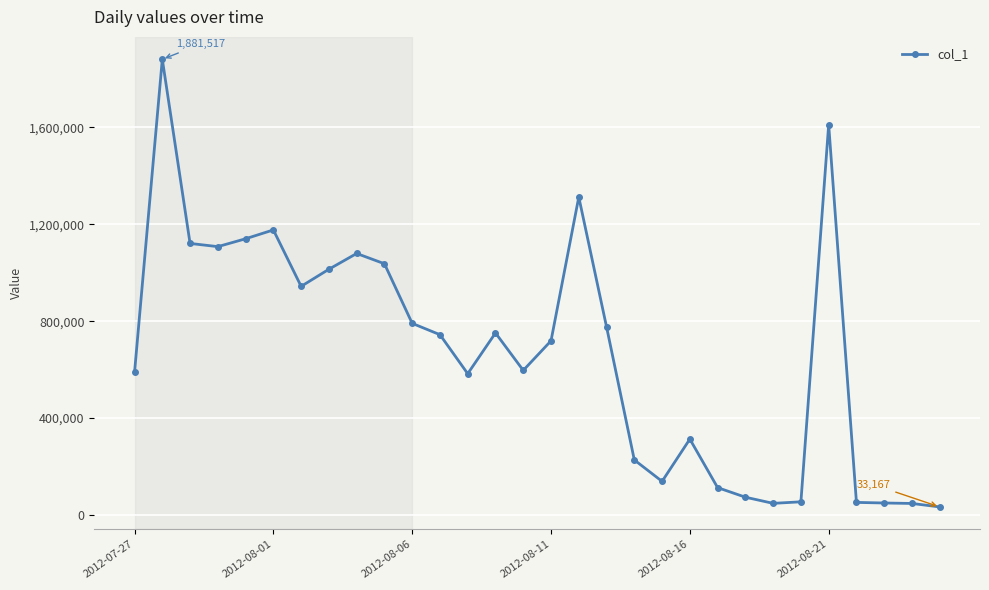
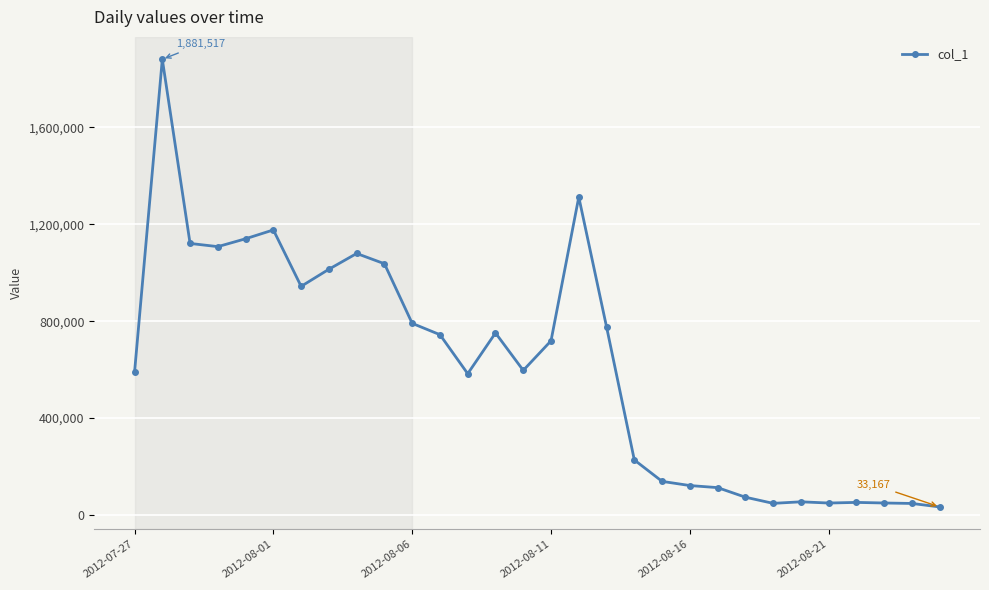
2012-08-16: 310,000 -> 120,000
2012-08-21: 1,610,000 -> 50,000
